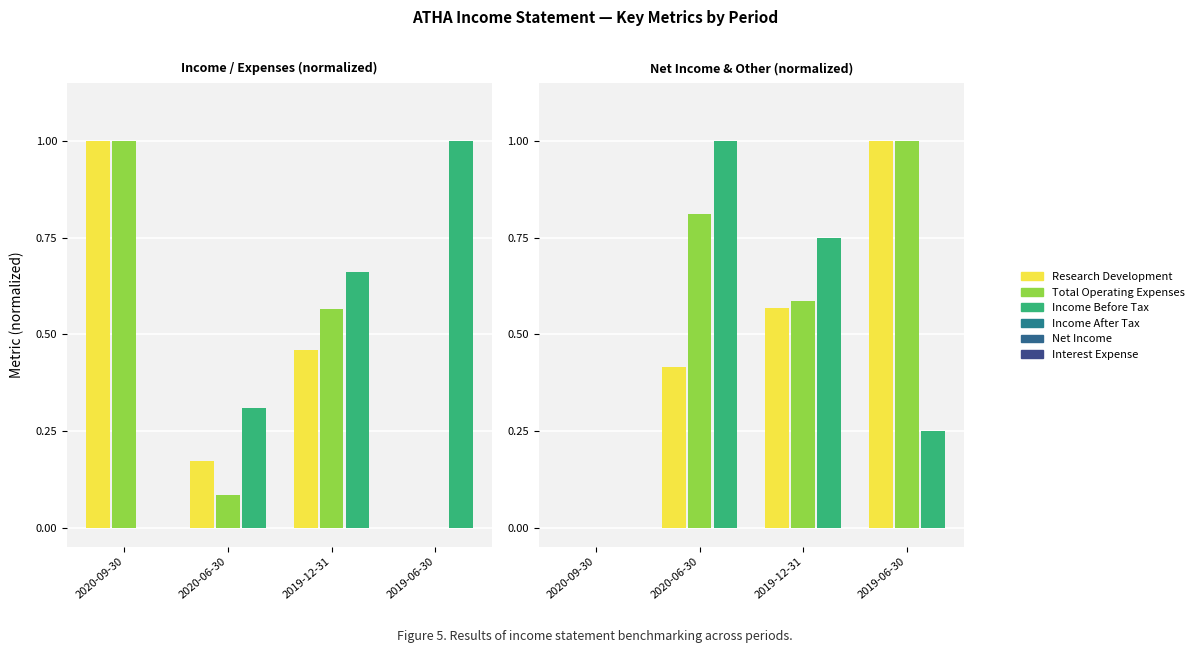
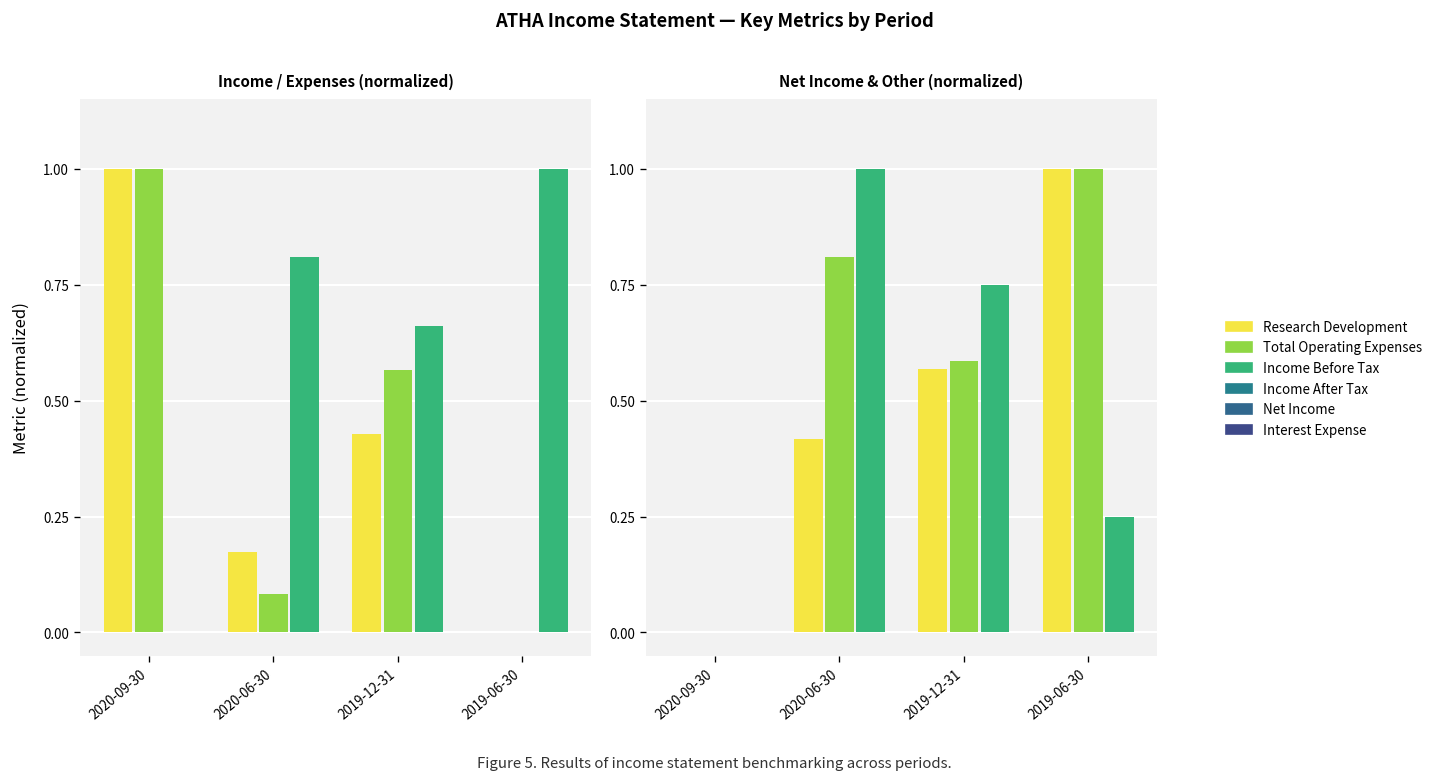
Income / Expenses (normalized), Income Before Tax, 2020-06-30: 0.31 -> 0.81
Income / Expenses (normalized), Research Development, 2019-12-31: 0.46 -> 0.43
